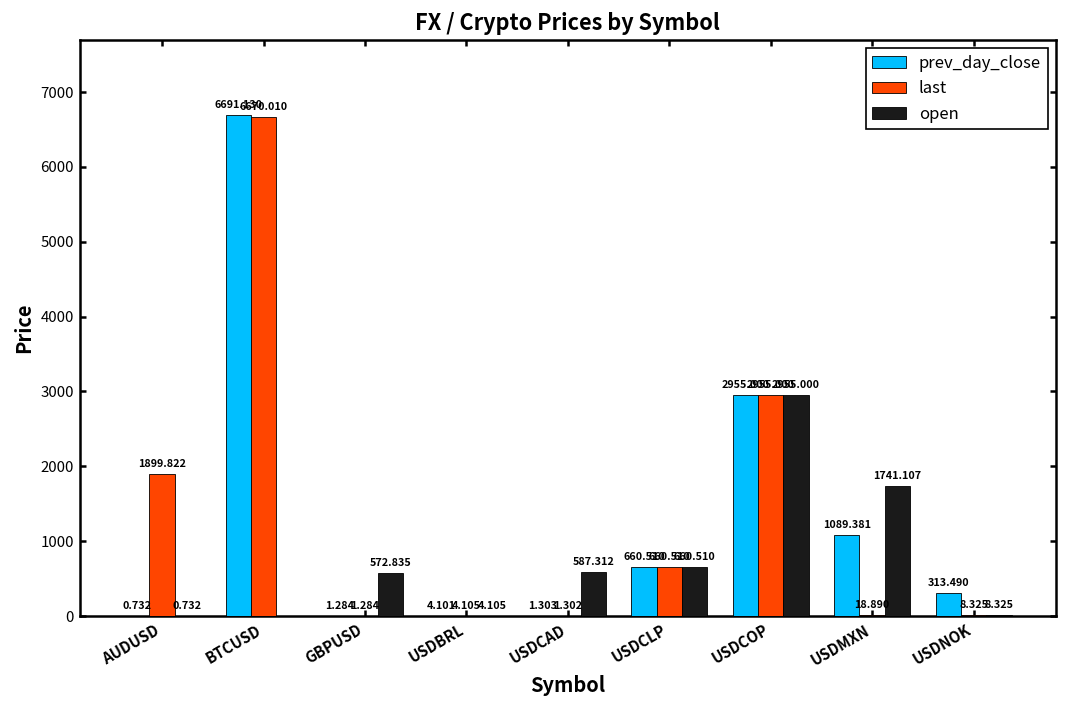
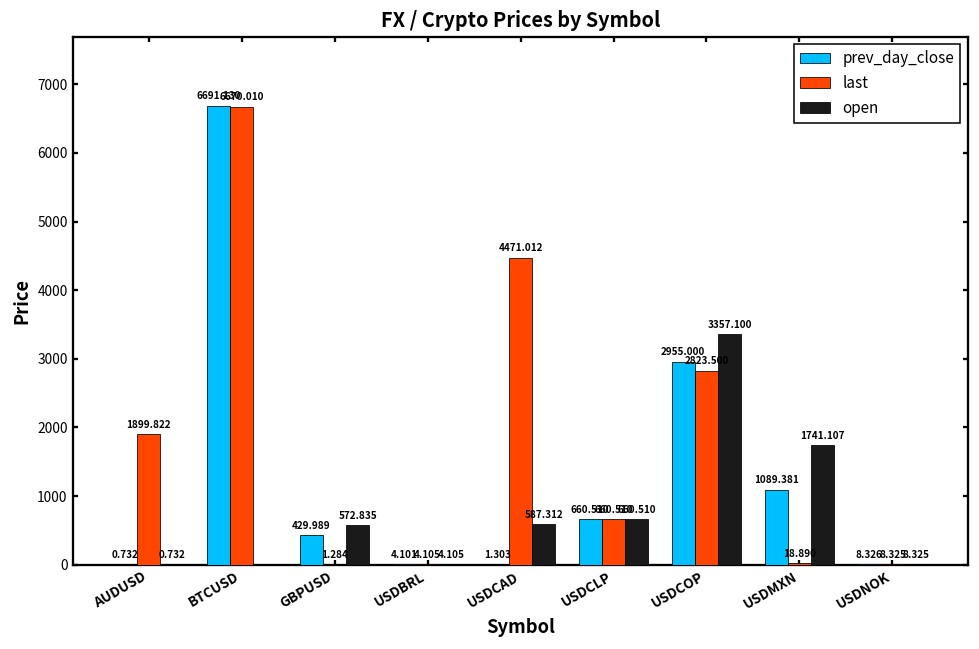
prev_day_close, GBPUSD: 1.284 -> 429.989
last, USDCAD: 1.302 -> 4471.012
last, USDCOP: 2955.000 -> 2823.500
open, USDCOP: 2955.000 -> 3357.100
prev_day_close, USDNOK: 313.490 -> 8.326
